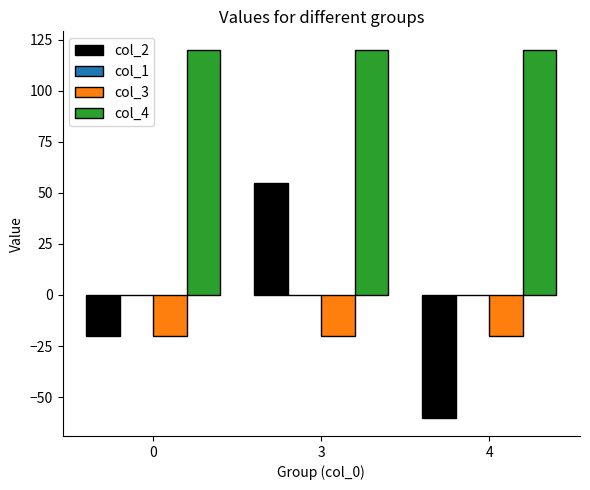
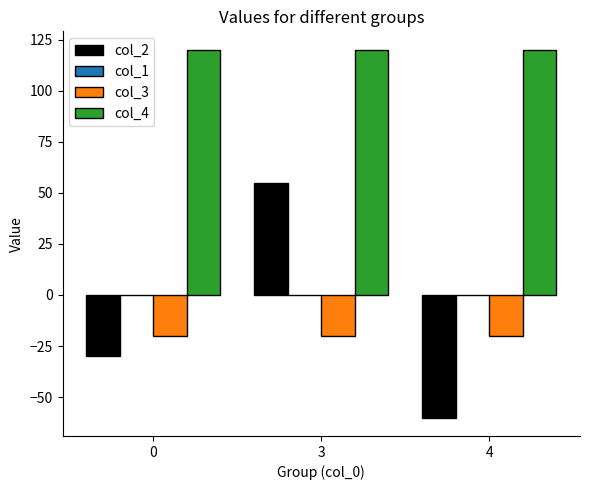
col_2, 0: -20 -> -30
